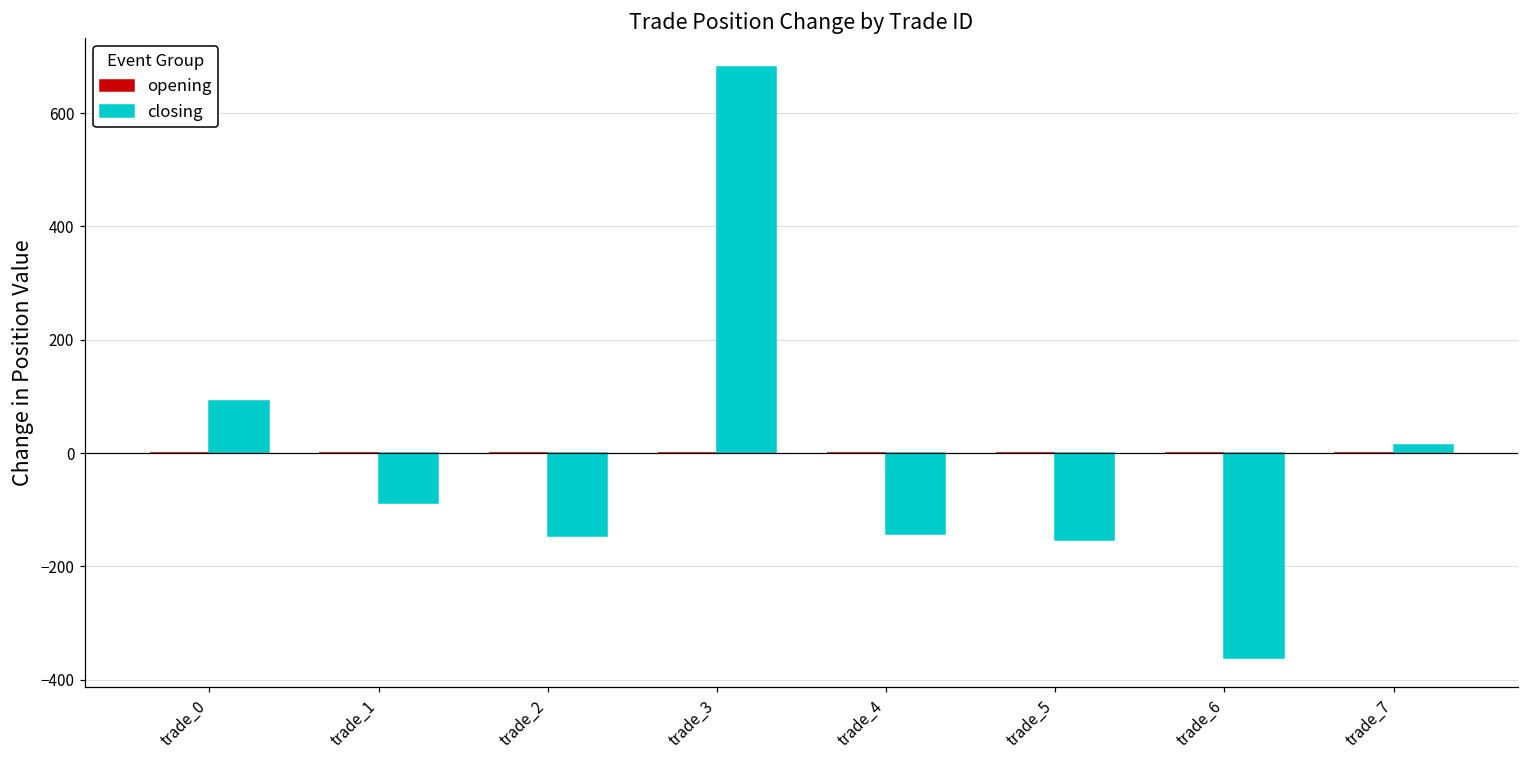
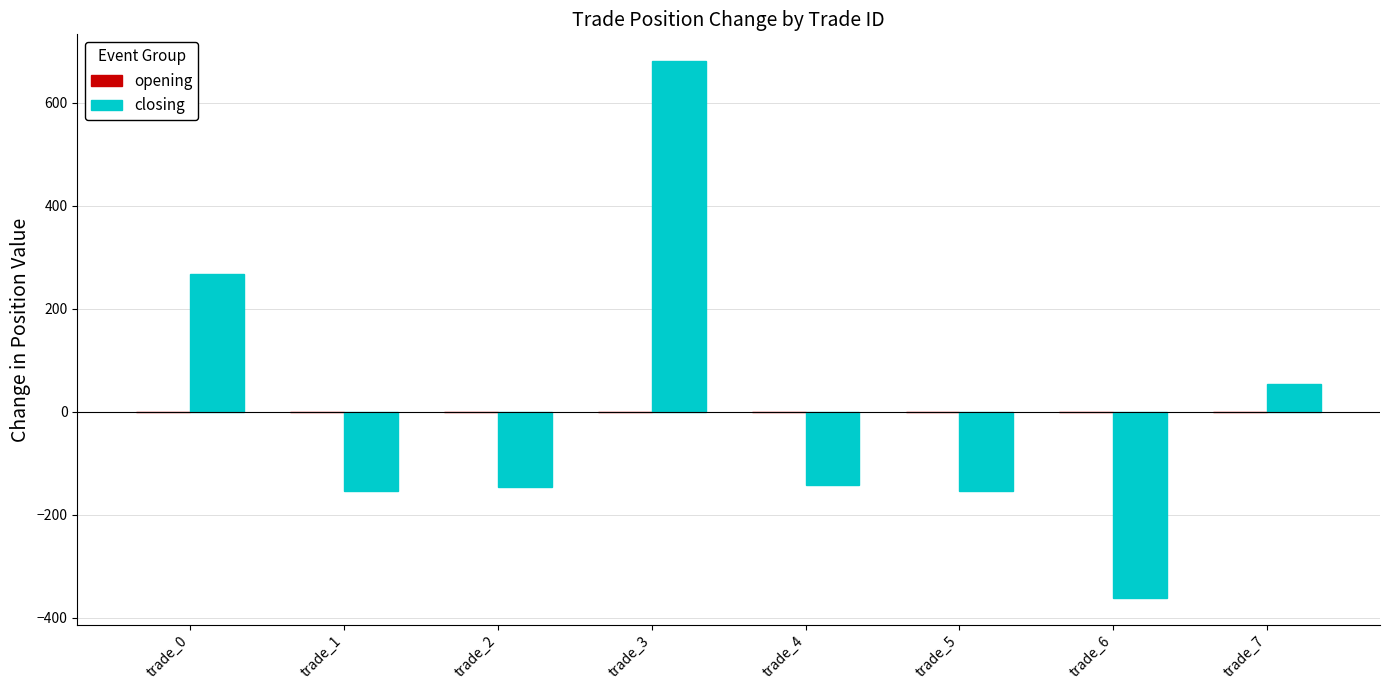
closing, trade_0: 90 -> 270
closing, trade_1: -90 -> -150
closing, trade_7: 20 -> 50
